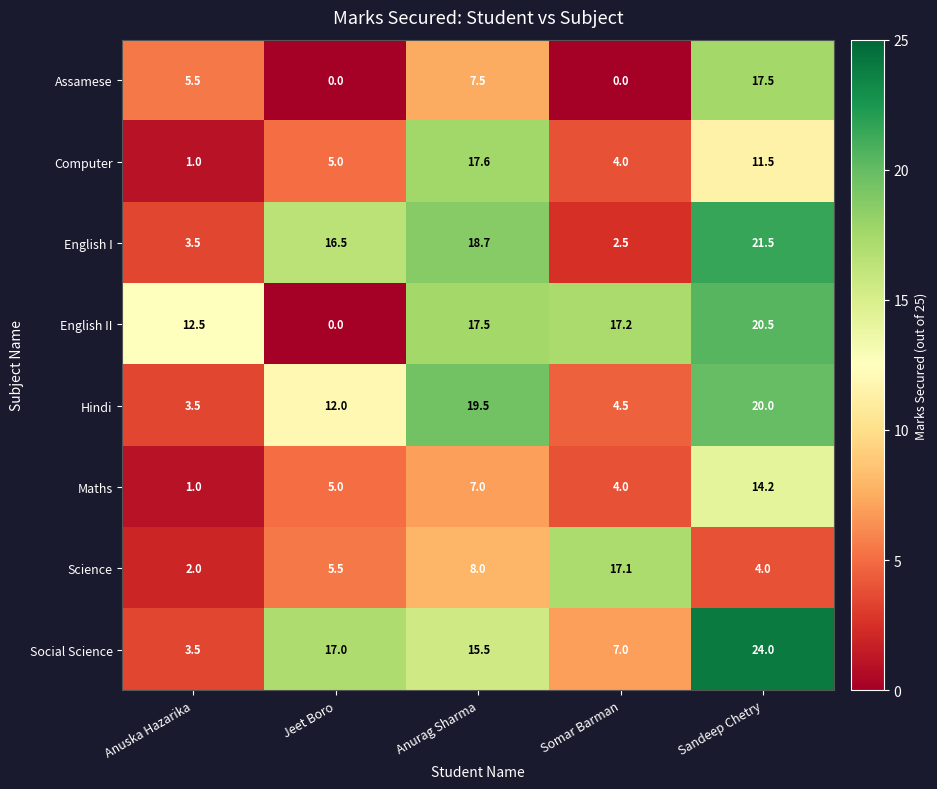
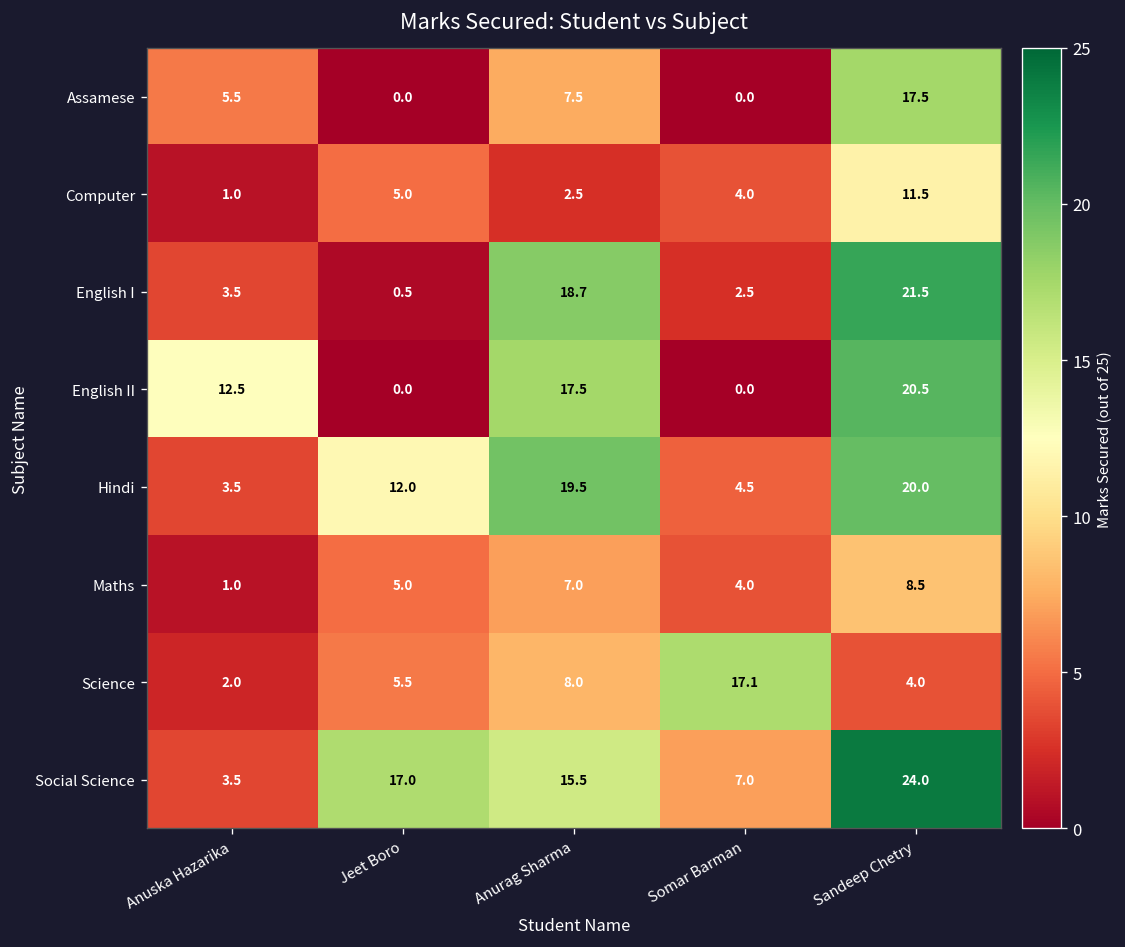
Computer, Anurag Sharma: 17.6 -> 2.5
English I, Jeet Boro: 16.5 -> 0.5
English II, Somar Barman: 17.2 -> 0.0
Maths, Sandeep Chetry: 14.2 -> 8.5
